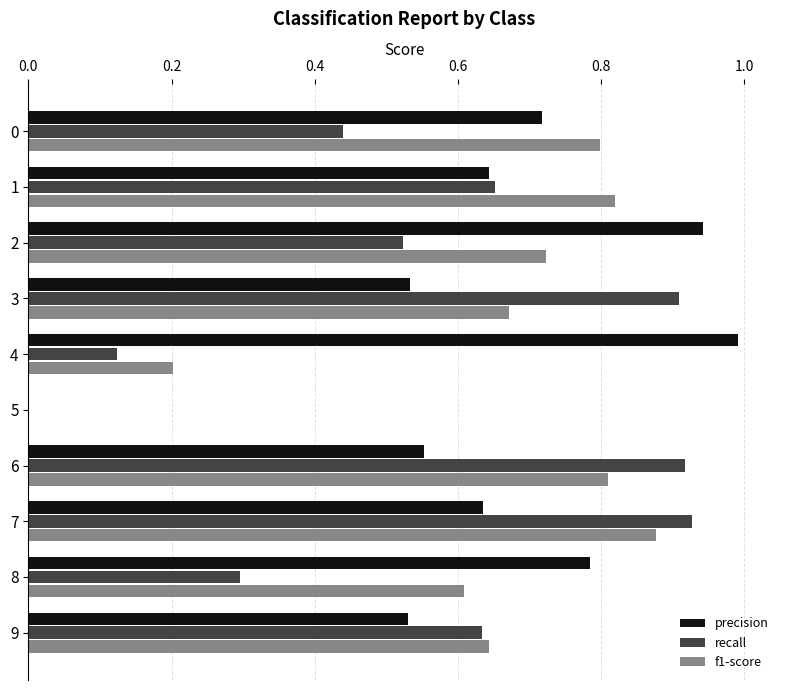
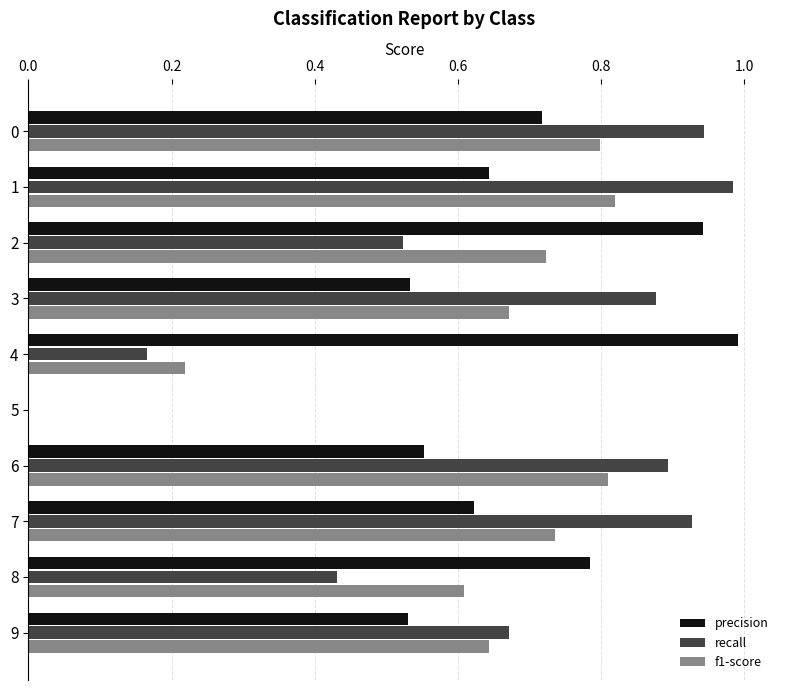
recall, 0: 0.44 -> 0.94
recall, 1: 0.65 -> 0.98
recall, 3: 0.91 -> 0.88
recall, 4: 0.12 -> 0.17
f1-score, 4: 0.20 -> 0.22
recall, 6: 0.92 -> 0.89
precision, 7: 0.63 -> 0.62
f1-score, 7: 0.88 -> 0.74
recall, 8: 0.30 -> 0.43
recall, 9: 0.63 -> 0.67
